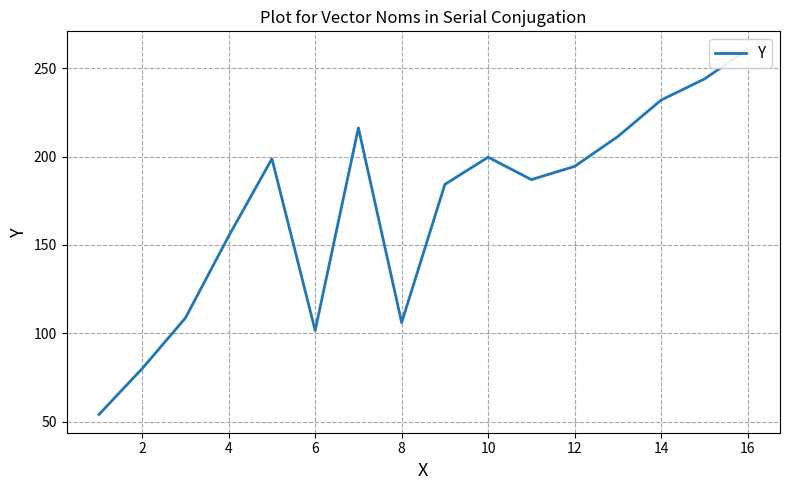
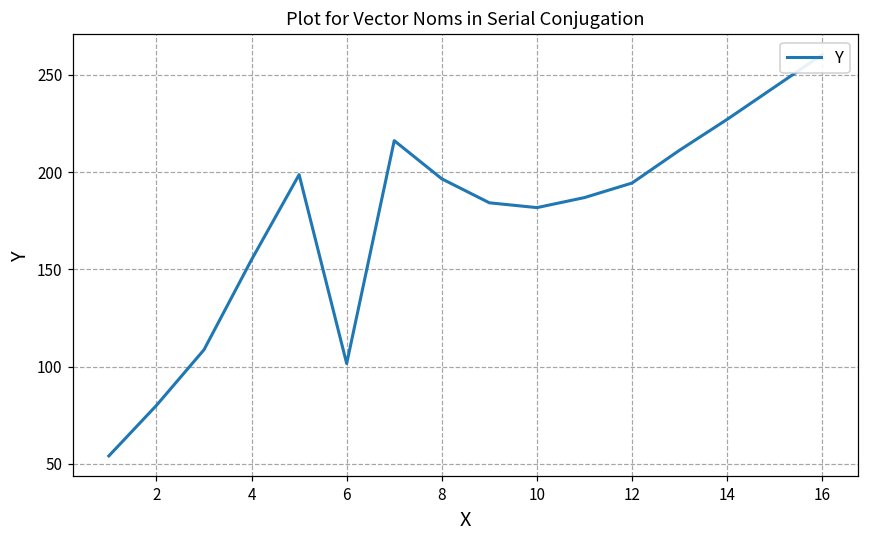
8: 106 -> 197
10: 200 -> 182
14: 232 -> 227
